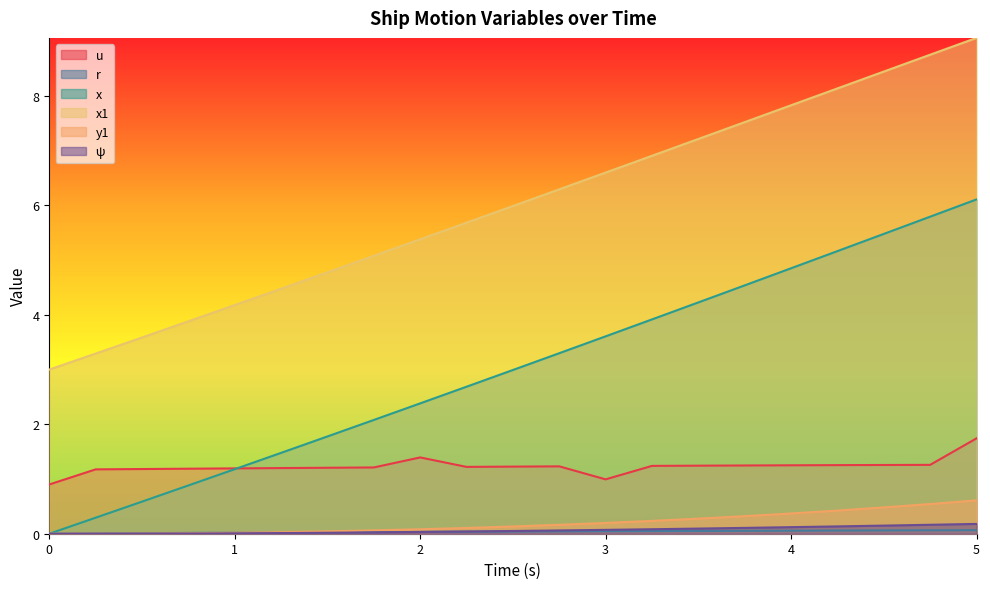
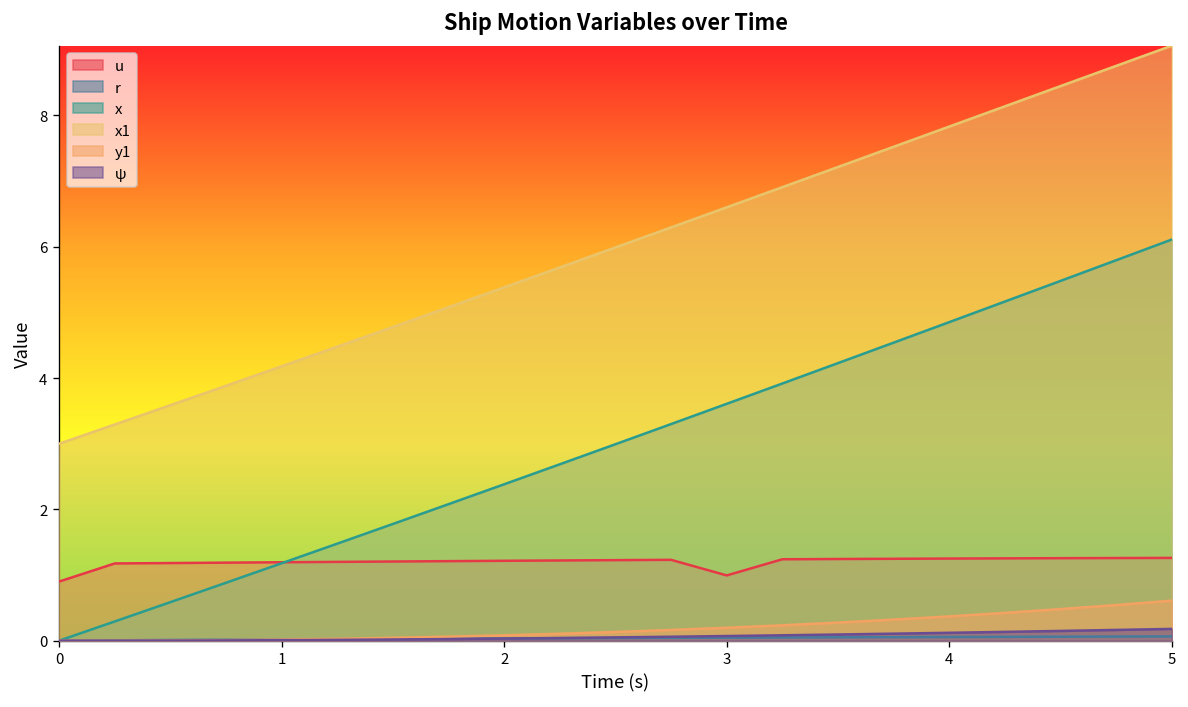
u, 2: 1.4 -> 1.2
u, 5: 1.7 -> 1.3
